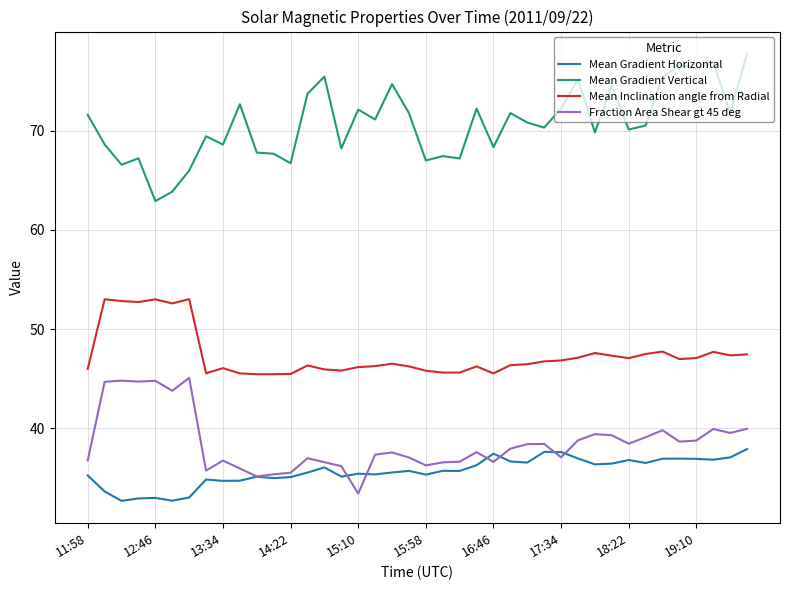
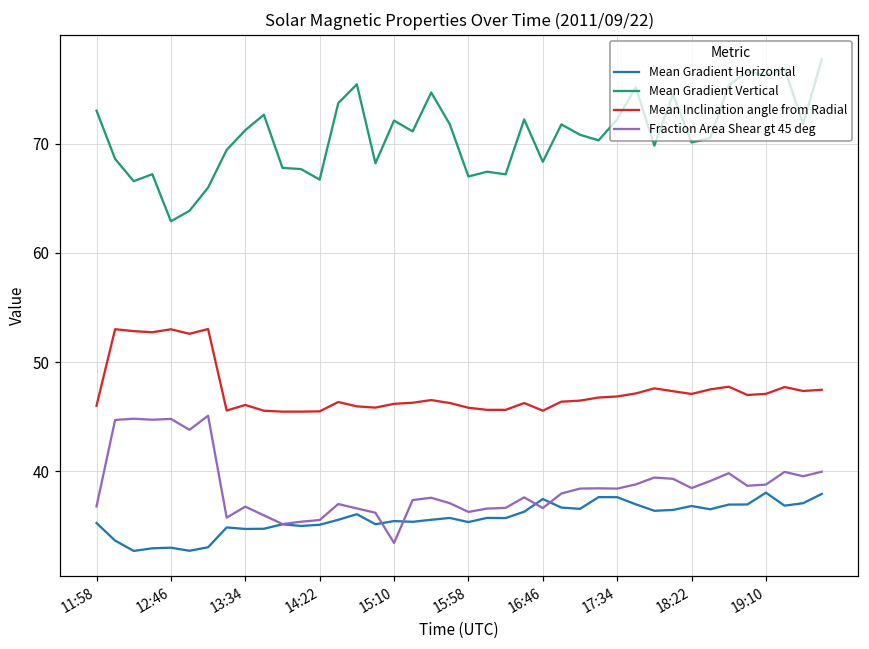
Mean Gradient Vertical, 11:58: 72 -> 73
Mean Gradient Vertical, 13:34: 69 -> 71
Fraction Area Shear gt 45 deg, 17:34: 37 -> 38
Mean Gradient Horizontal, 19:10: 37 -> 38
